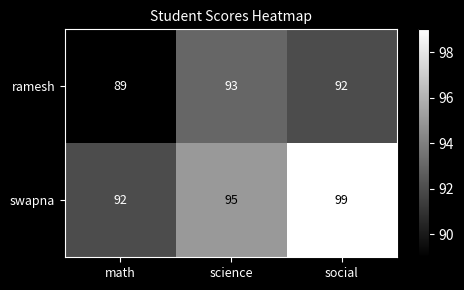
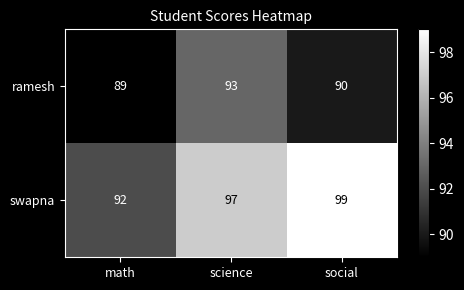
ramesh, social: 92 -> 90
swapna, science: 95 -> 97
